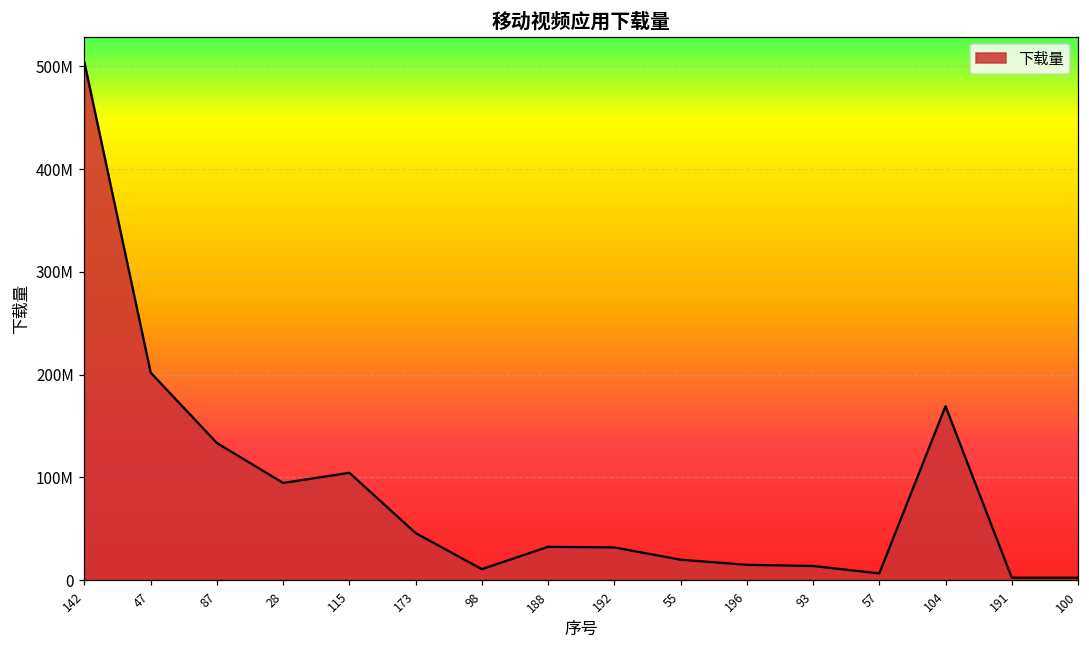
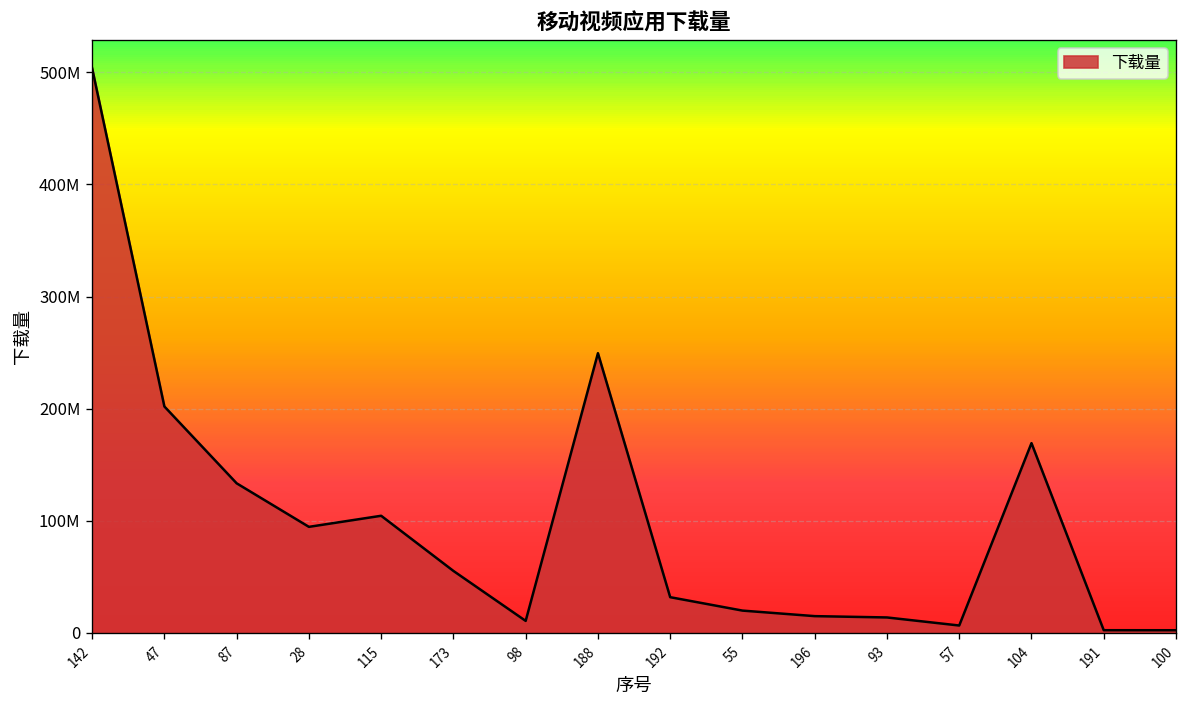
173: 50000000 -> 60000000
188: 30000000 -> 250000000
